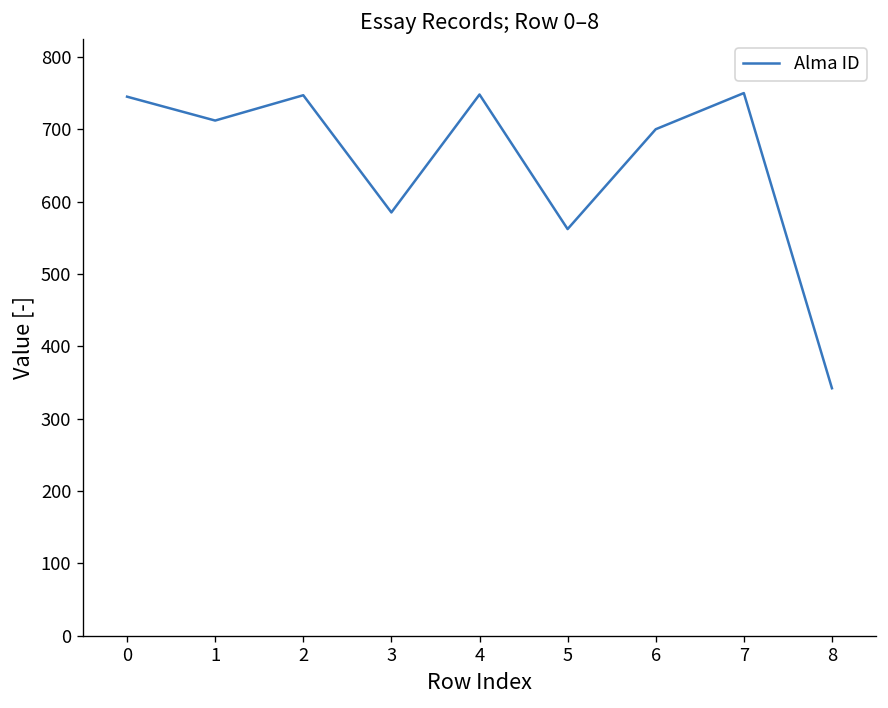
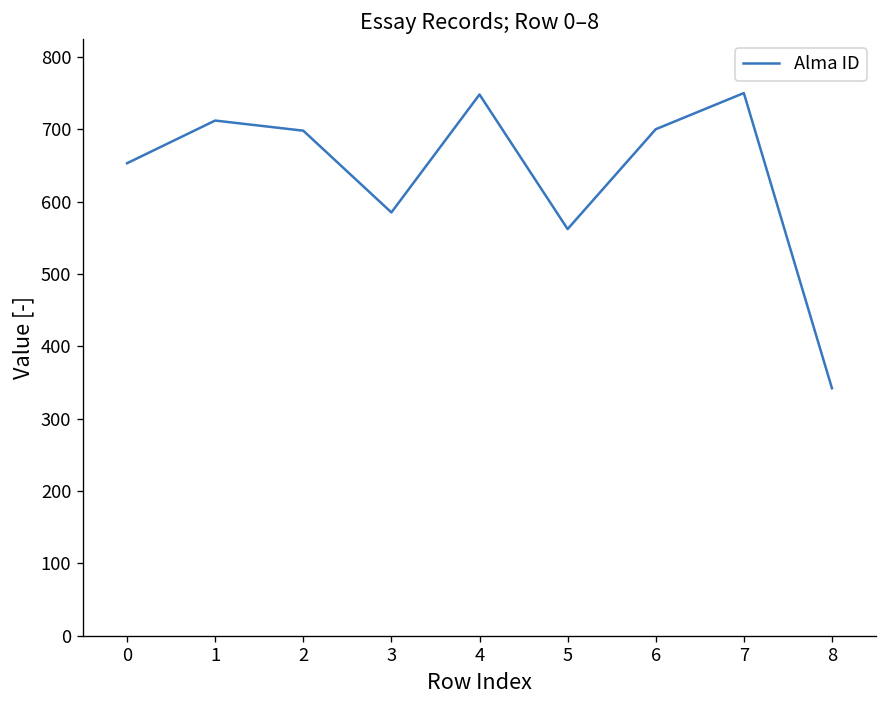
0: 750 -> 650
2: 750 -> 700
